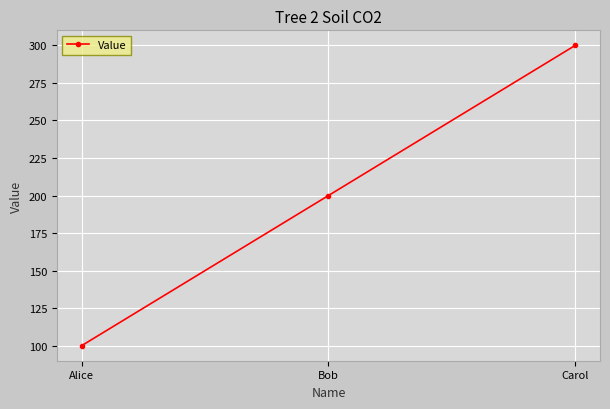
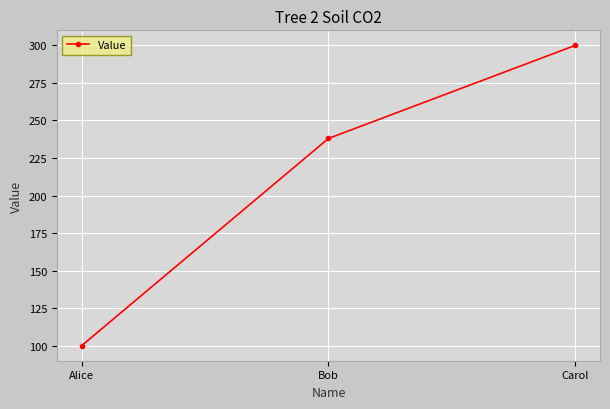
Bob: 200 -> 238
